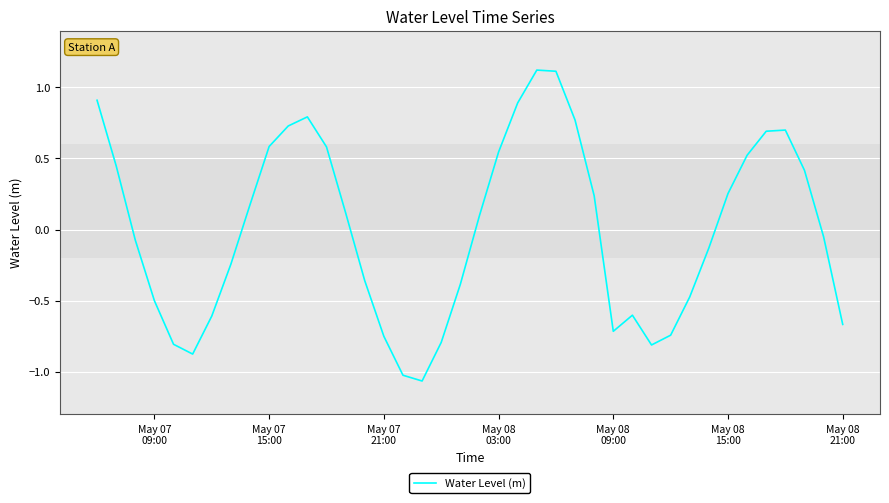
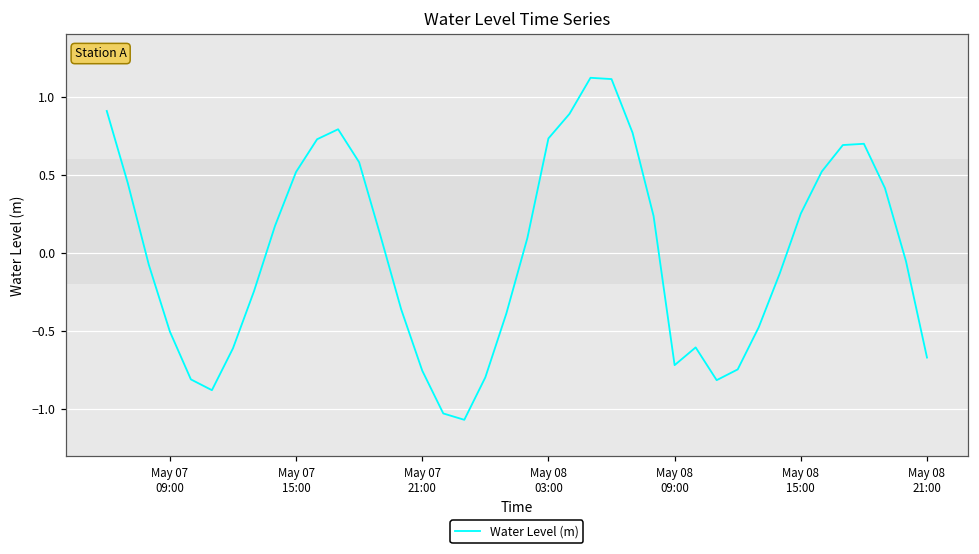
May 07 15:00: 0.58 -> 0.52
May 08 03:00: 0.55 -> 0.73
